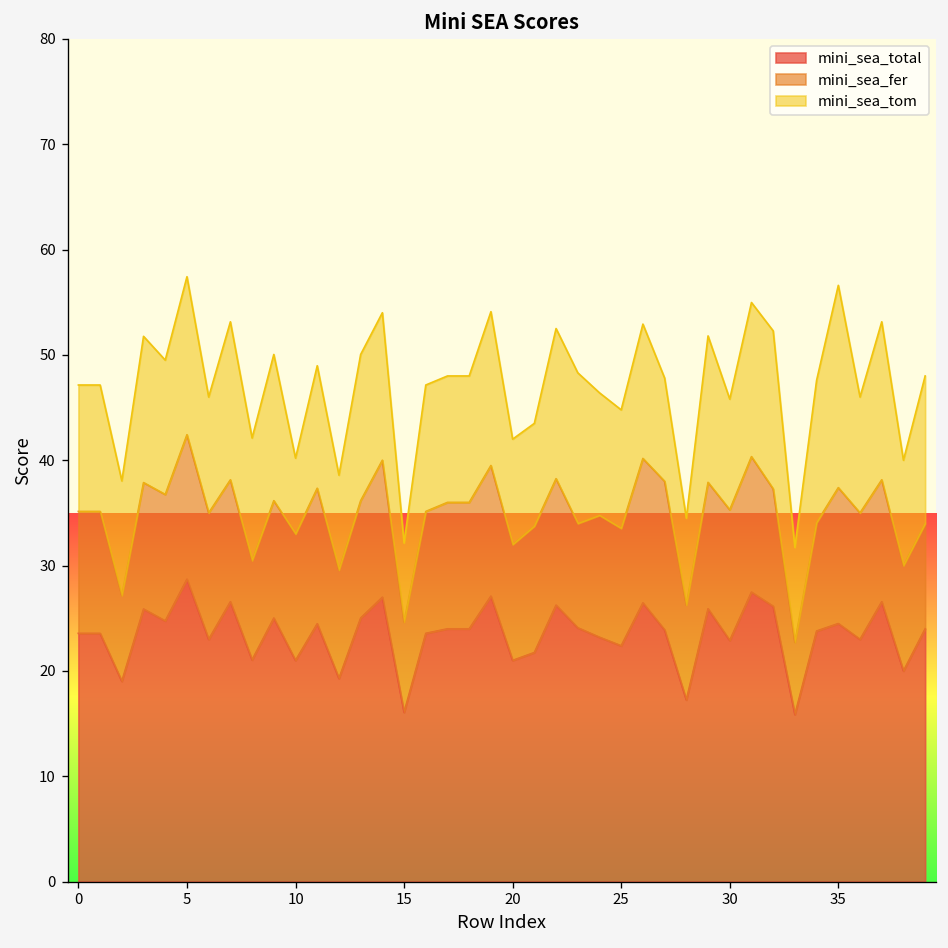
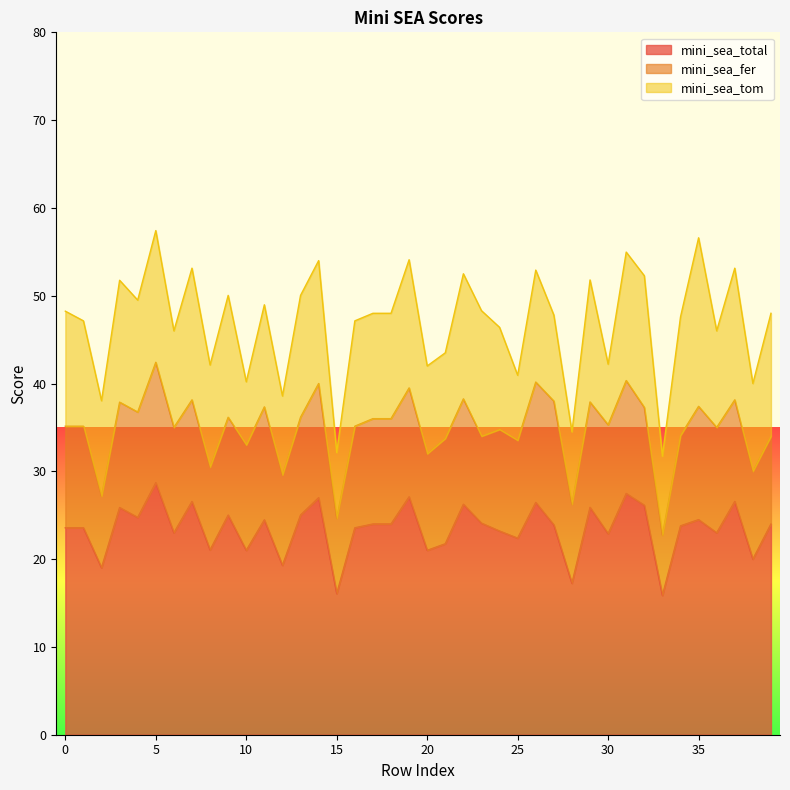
mini_sea_tom, 0: 12 -> 13
mini_sea_tom, 25: 11 -> 7
mini_sea_tom, 30: 11 -> 7
